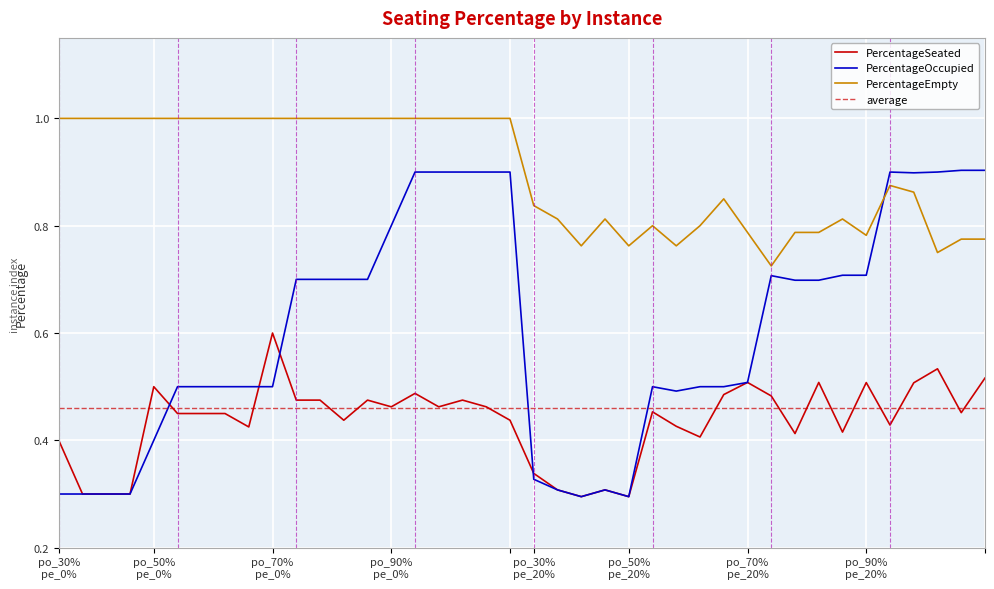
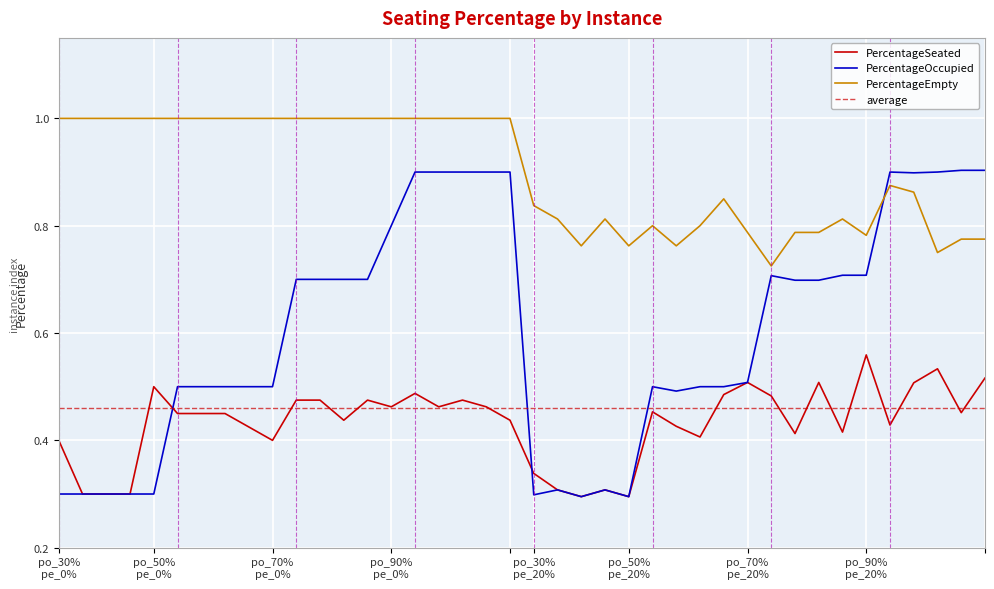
PercentageOccupied, po_50% pe_0%: 0.4 -> 0.3
PercentageSeated, po_70% pe_0%: 0.6 -> 0.4
PercentageOccupied, po_30% pe_20%: 0.33 -> 0.30
PercentageSeated, po_90% pe_20%: 0.51 -> 0.56
